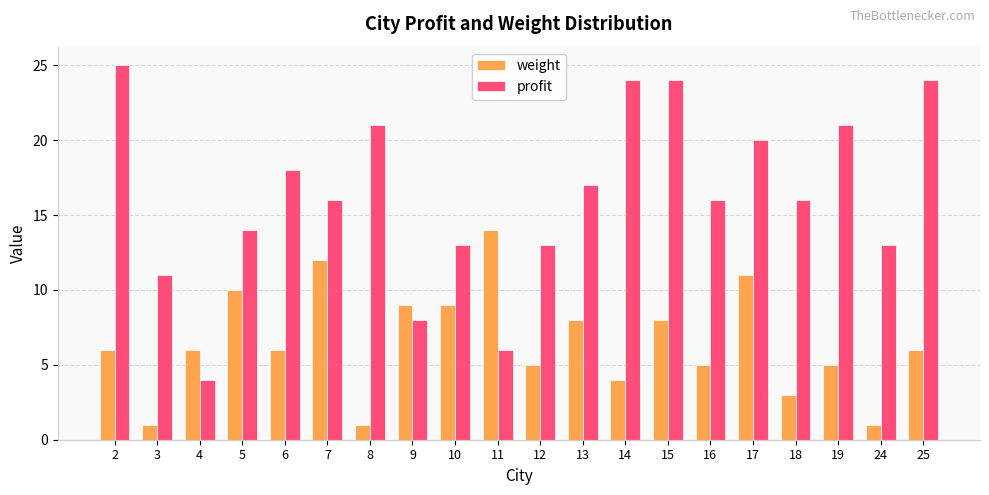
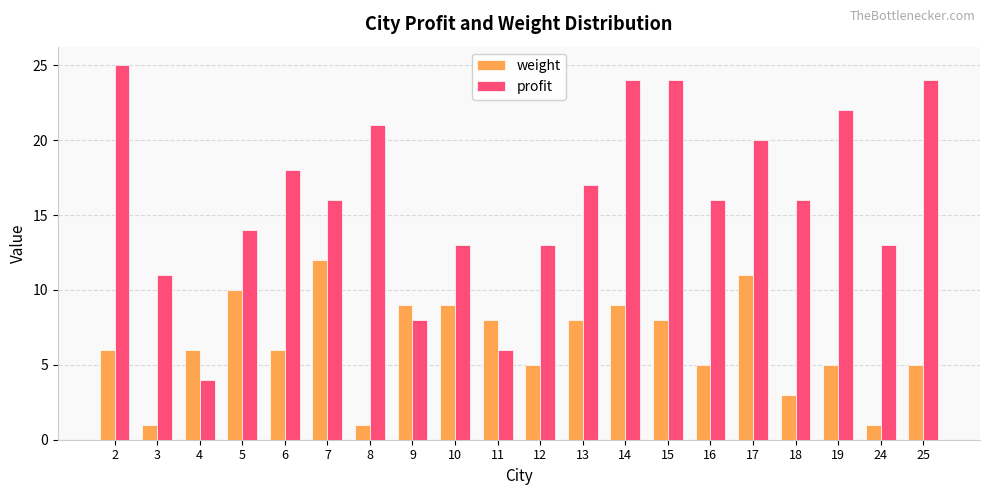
weight, 11: 14 -> 8
weight, 14: 4 -> 9
profit, 19: 21 -> 22
weight, 25: 6 -> 5
